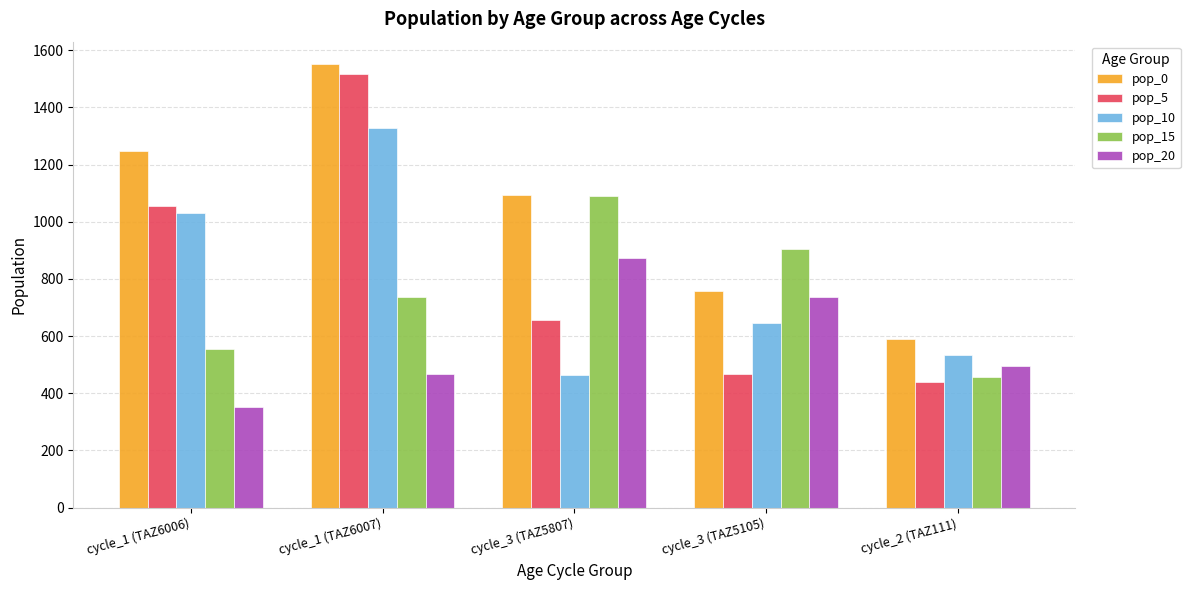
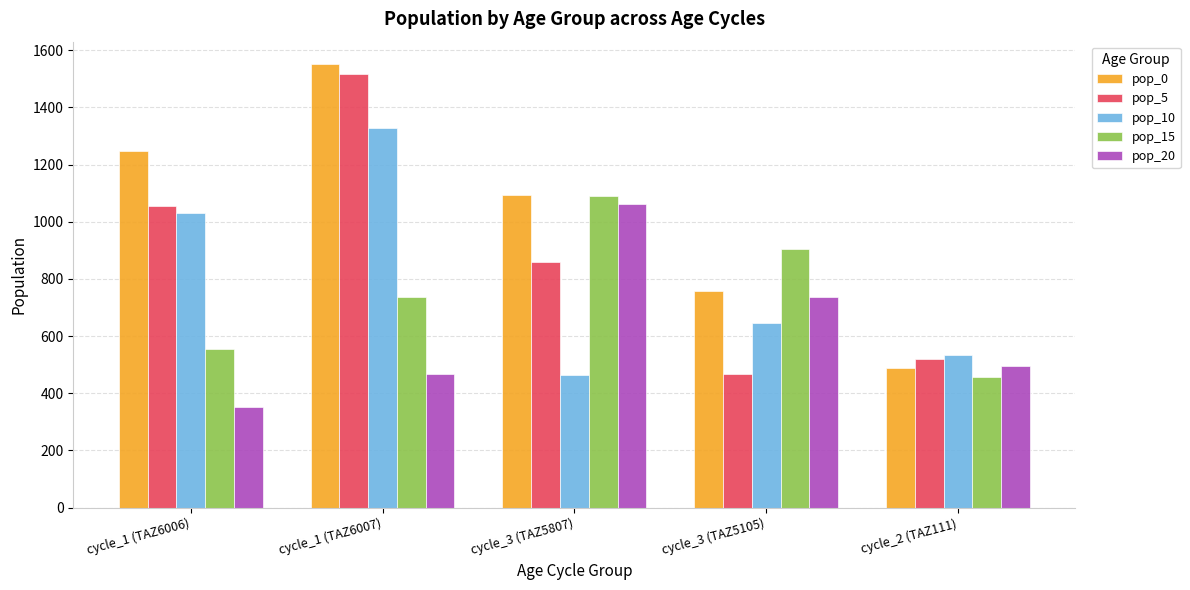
pop_5, cycle_3 (TAZ5807): 660 -> 860
pop_20, cycle_3 (TAZ5807): 870 -> 1060
pop_0, cycle_2 (TAZ111): 590 -> 490
pop_5, cycle_2 (TAZ111): 440 -> 520
